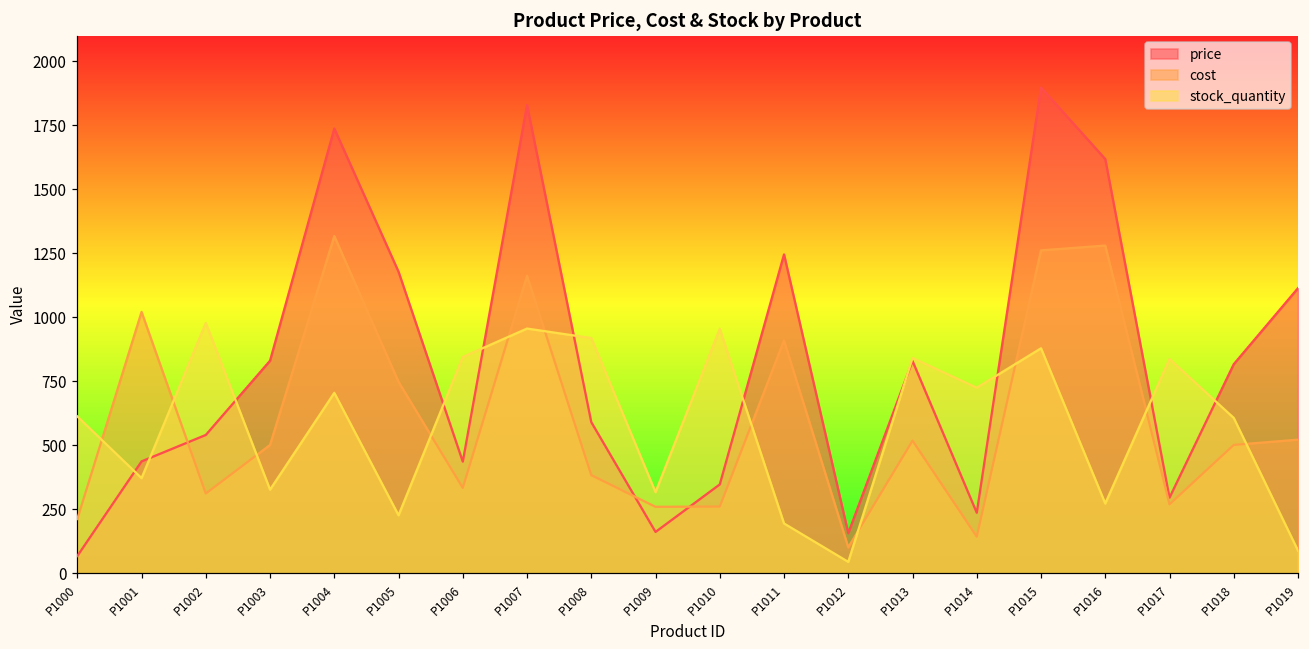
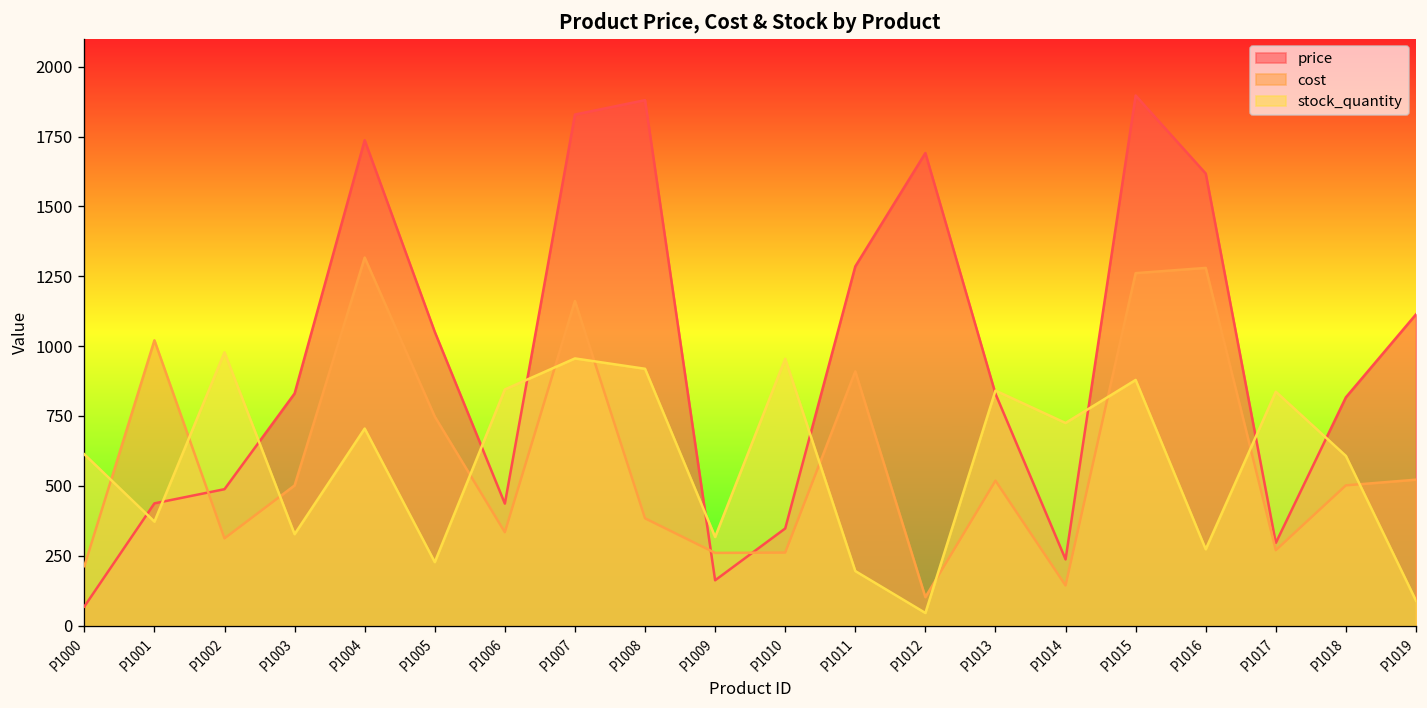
price, P1002: 540 -> 490
price, P1005: 1180 -> 1050
price, P1008: 590 -> 1880
price, P1011: 1250 -> 1290
price, P1012: 160 -> 1690
